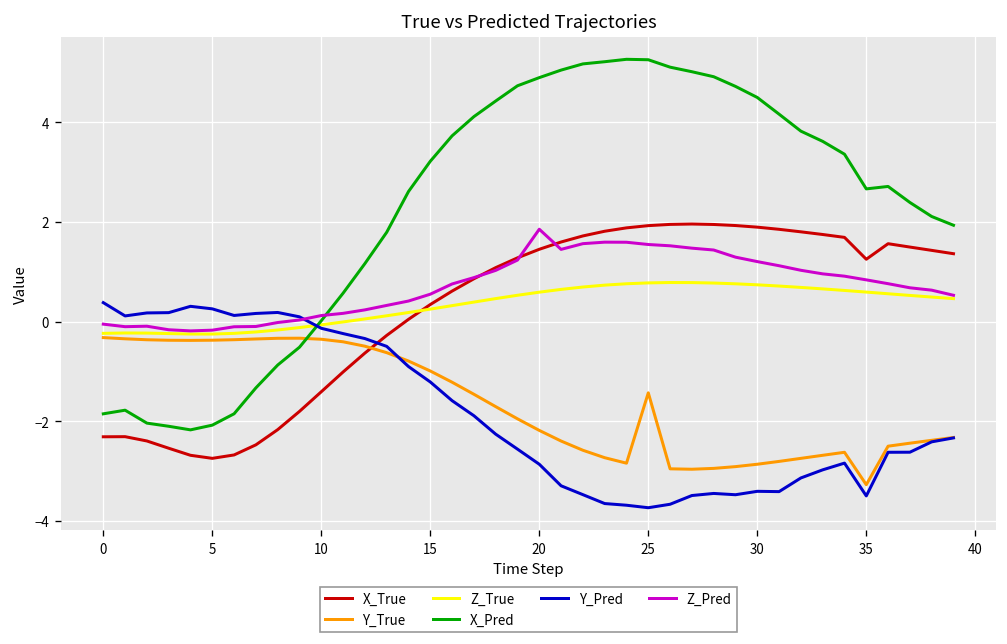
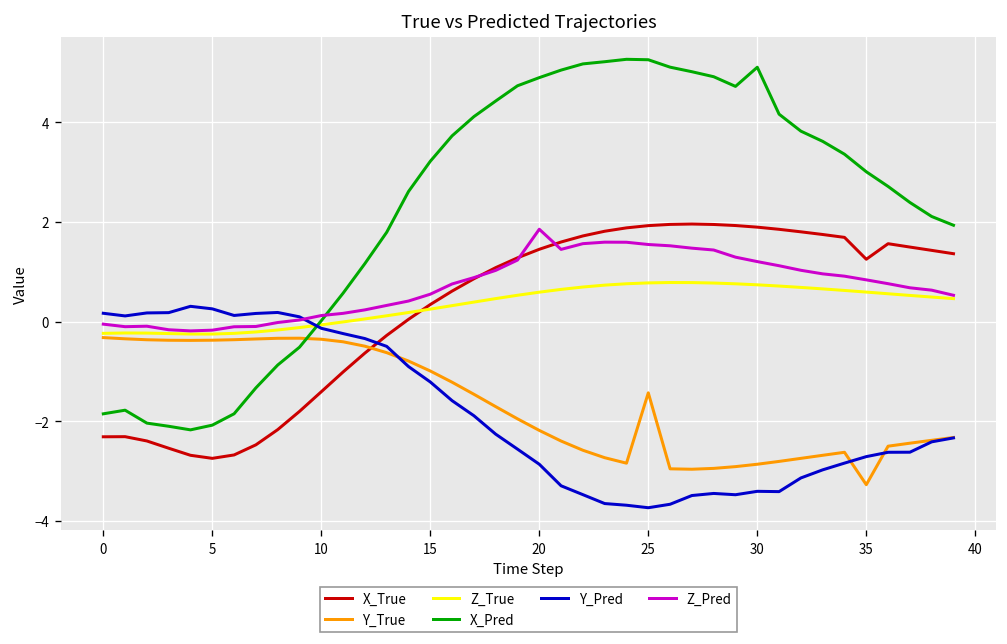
Y_Pred, 0: 0.4 -> 0.2
X_Pred, 30: 4.5 -> 5.1
X_Pred, 35: 2.7 -> 3.0
Y_Pred, 35: -3.5 -> -2.7
